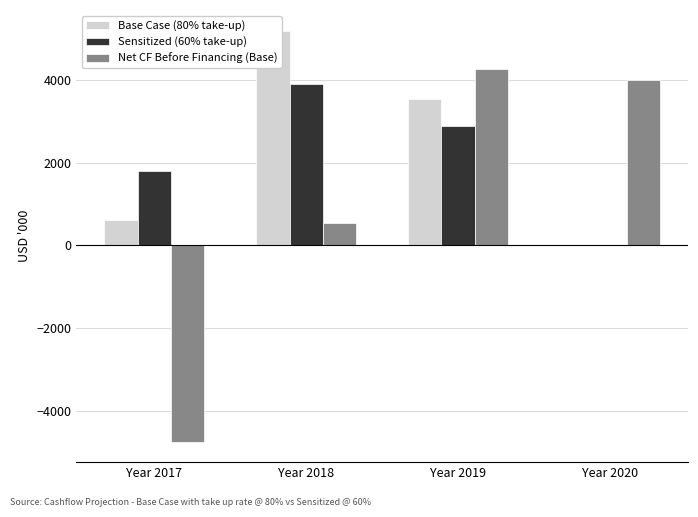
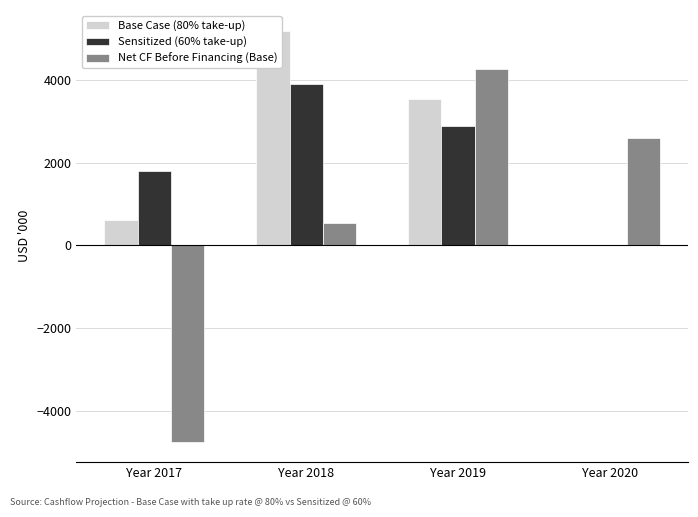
Net CF Before Financing (Base), Year 2020: 4000 -> 2600
